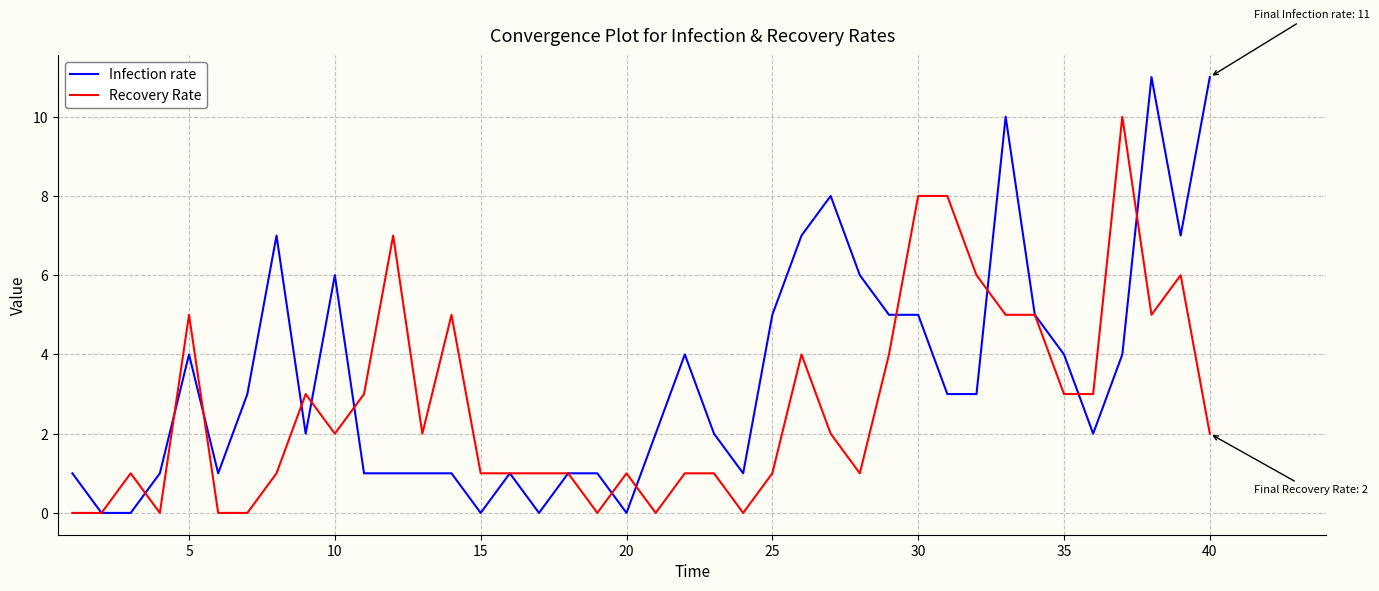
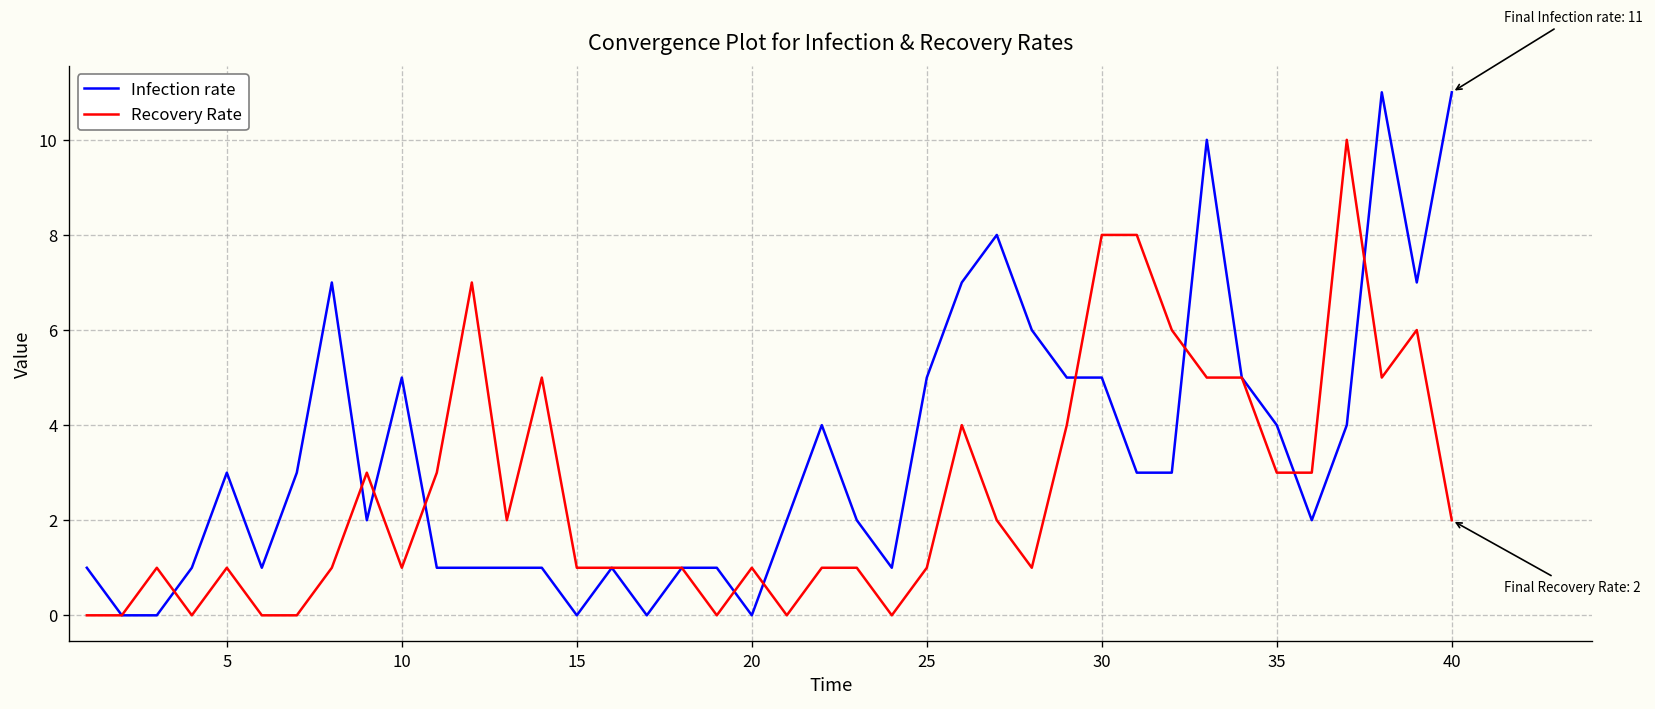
Infection rate, 5: 4 -> 3
Recovery Rate, 5: 5 -> 1
Infection rate, 10: 6 -> 5
Recovery Rate, 10: 2 -> 1
